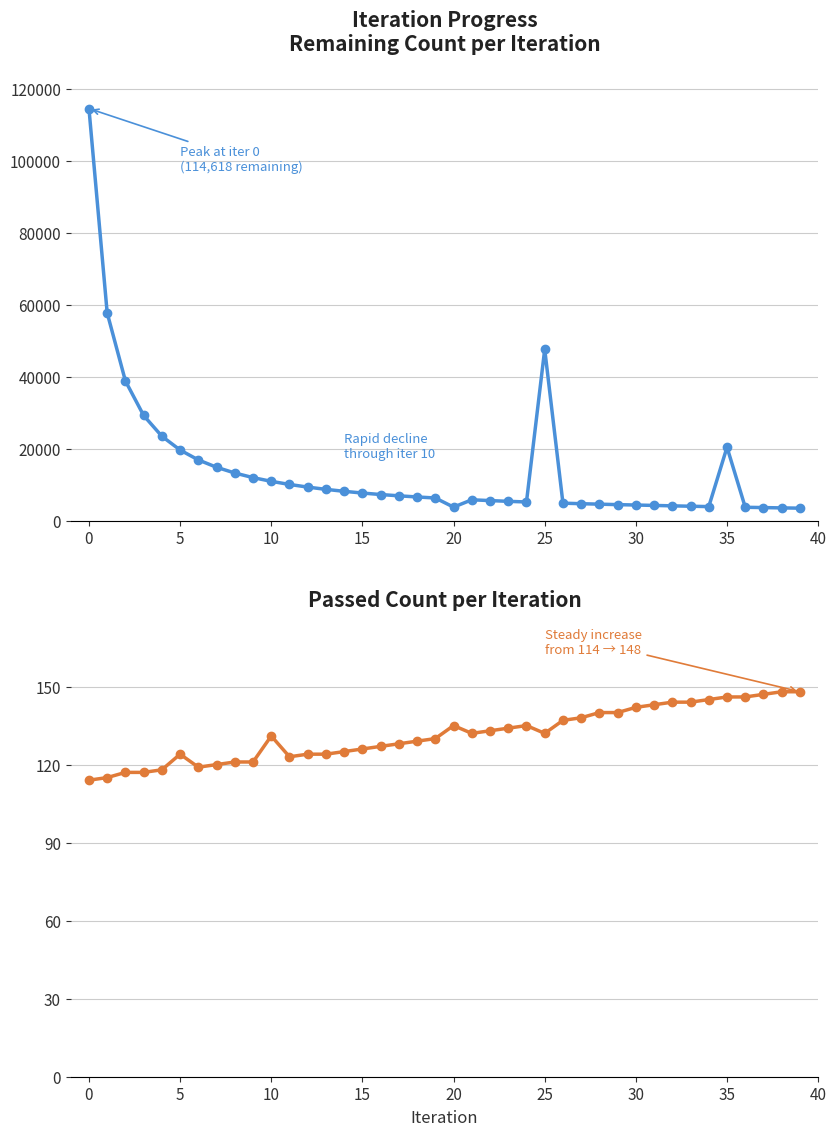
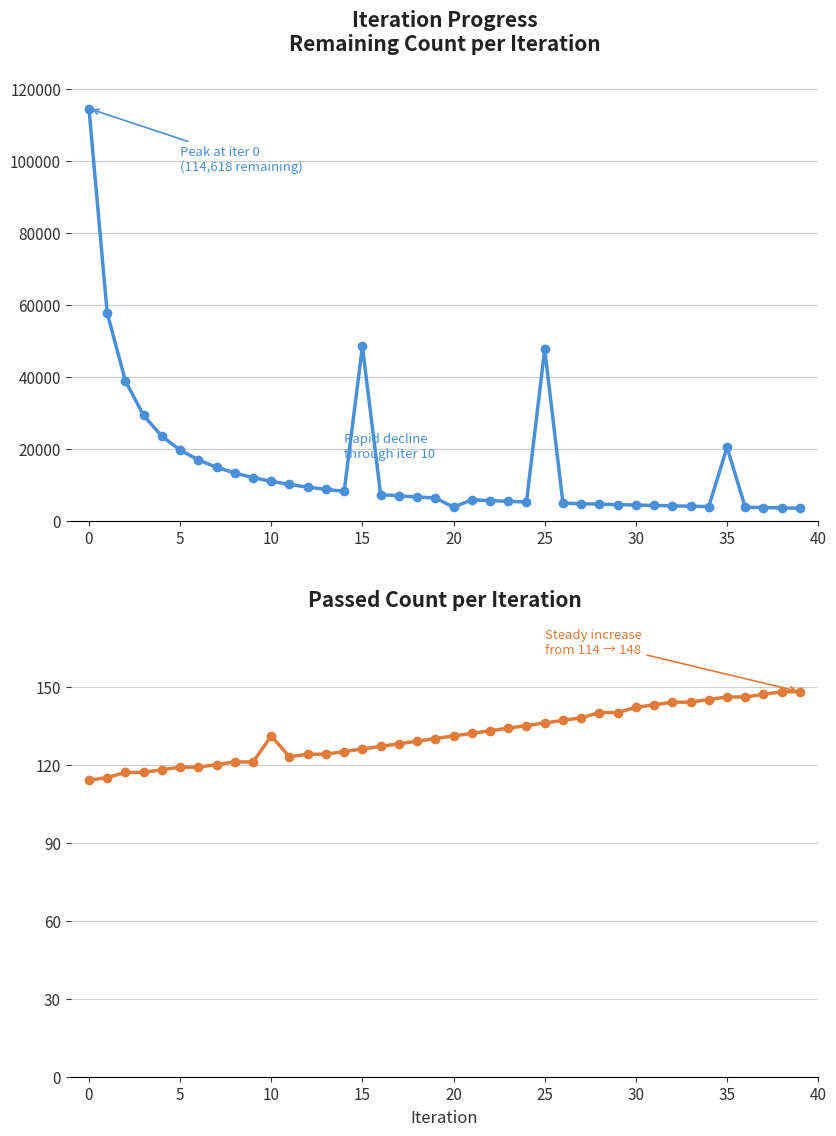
Iteration Progress Remaining Count per Iteration, 15: 8000 -> 49000
Passed Count per Iteration, 5: 124 -> 119
Passed Count per Iteration, 20: 135 -> 131
Passed Count per Iteration, 25: 132 -> 136
